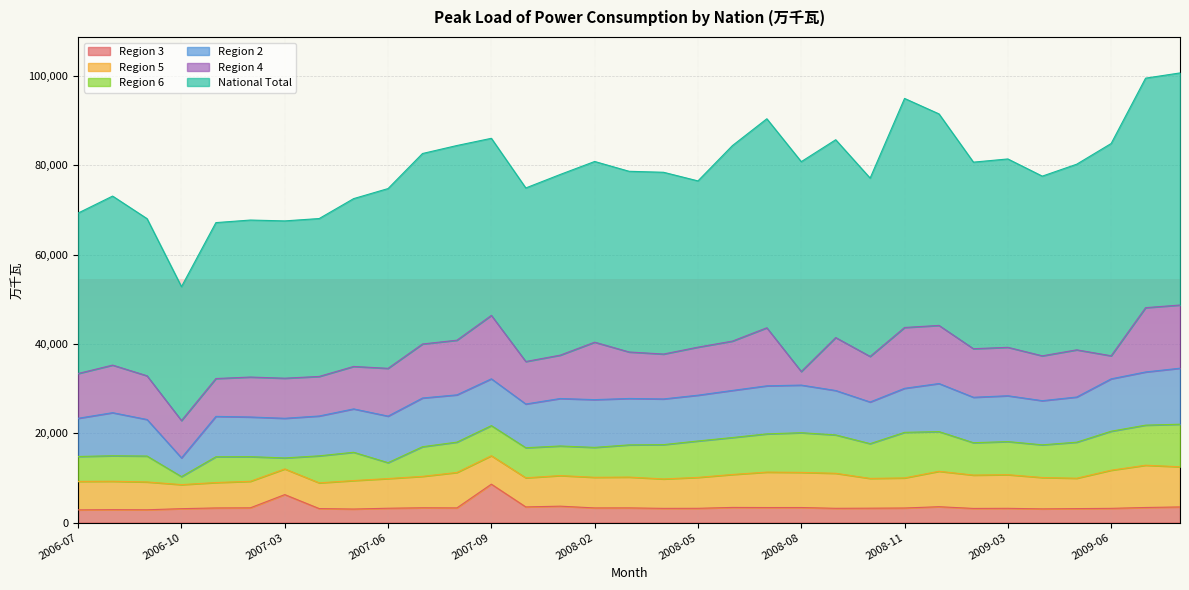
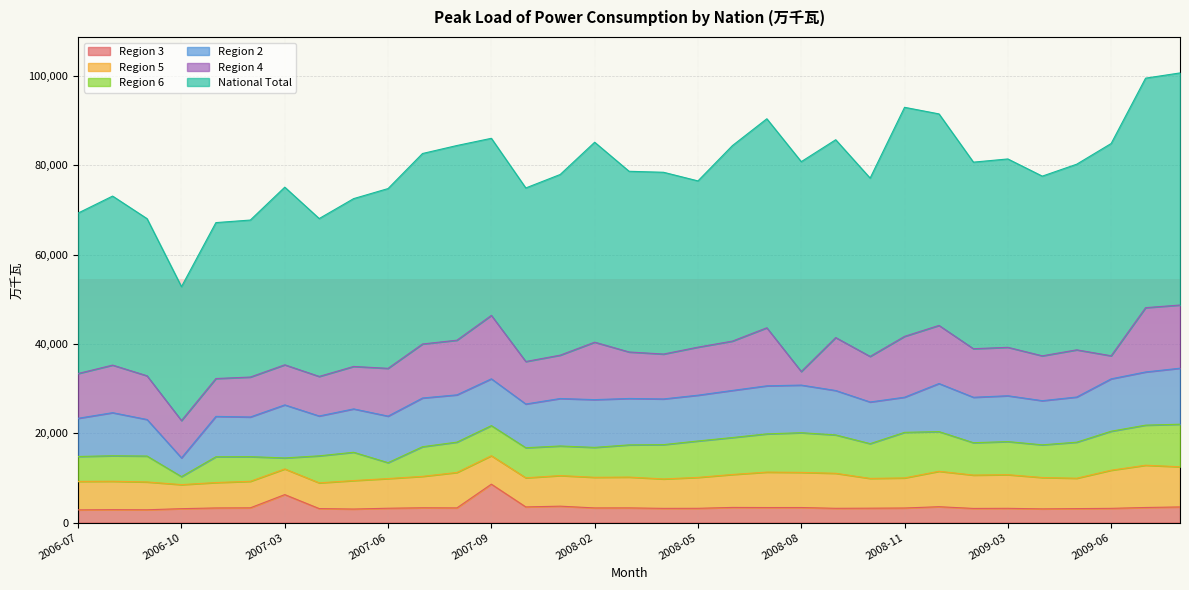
Region 2, 2007-03: 9,000 -> 12,000
National Total, 2007-03: 35,000 -> 40,000
National Total, 2008-02: 40,000 -> 45,000
Region 2, 2008-11: 10,000 -> 8,000
